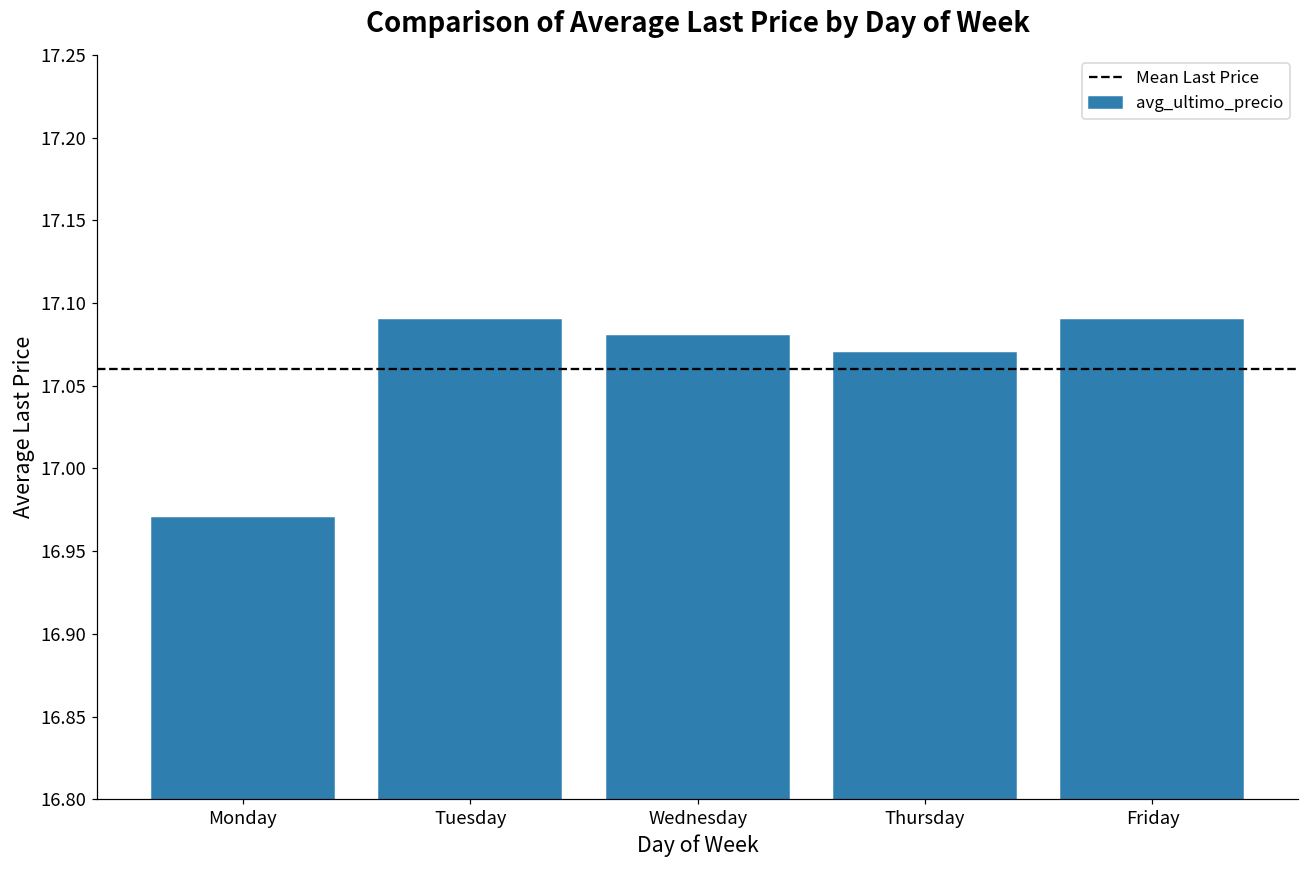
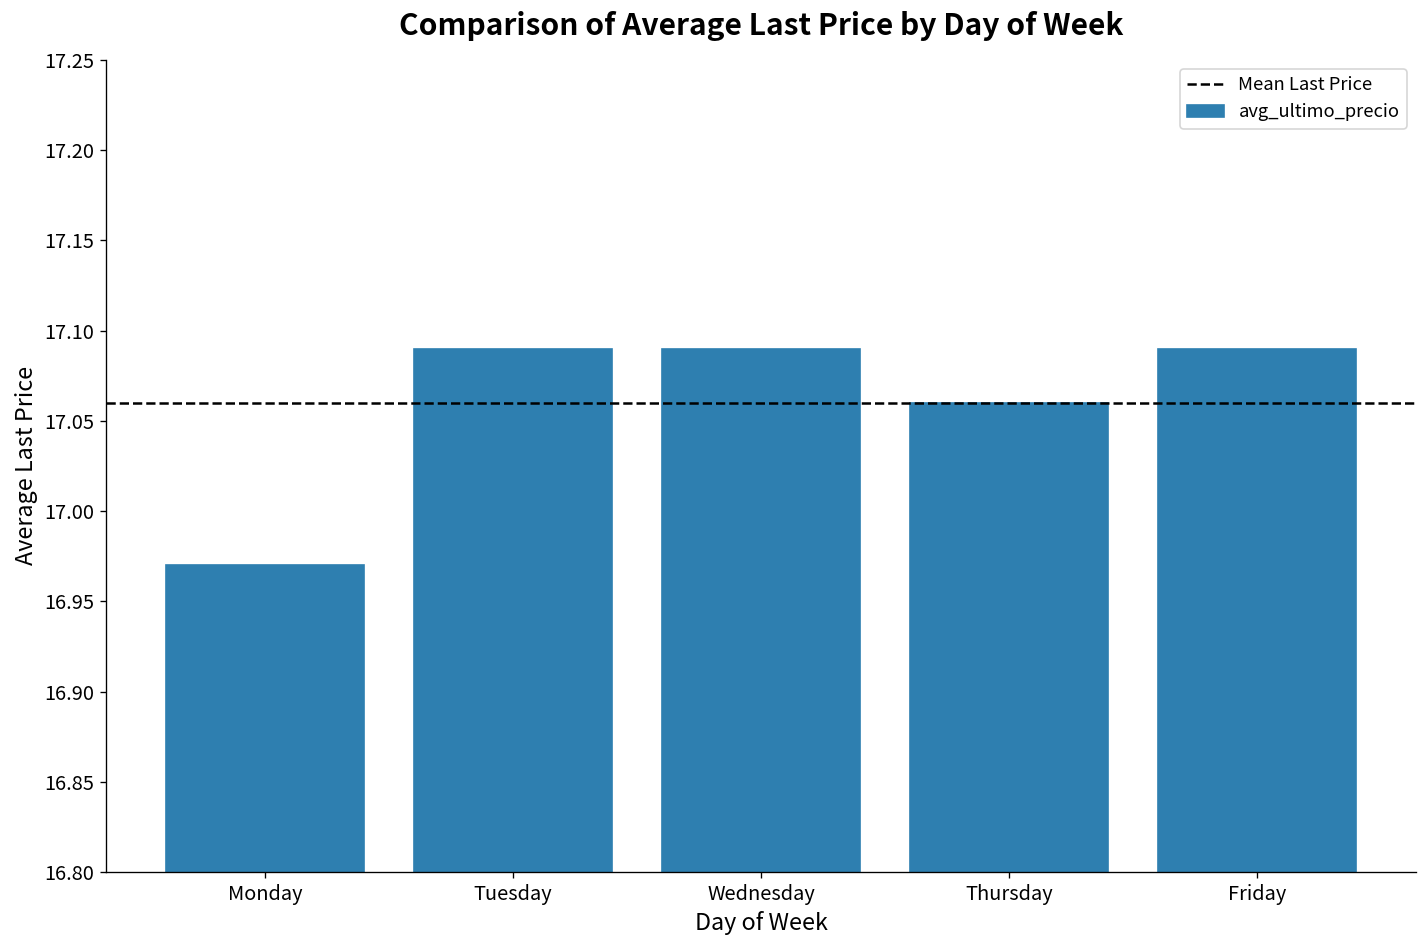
Wednesday: 17.08 -> 17.09
Thursday: 17.07 -> 17.06
